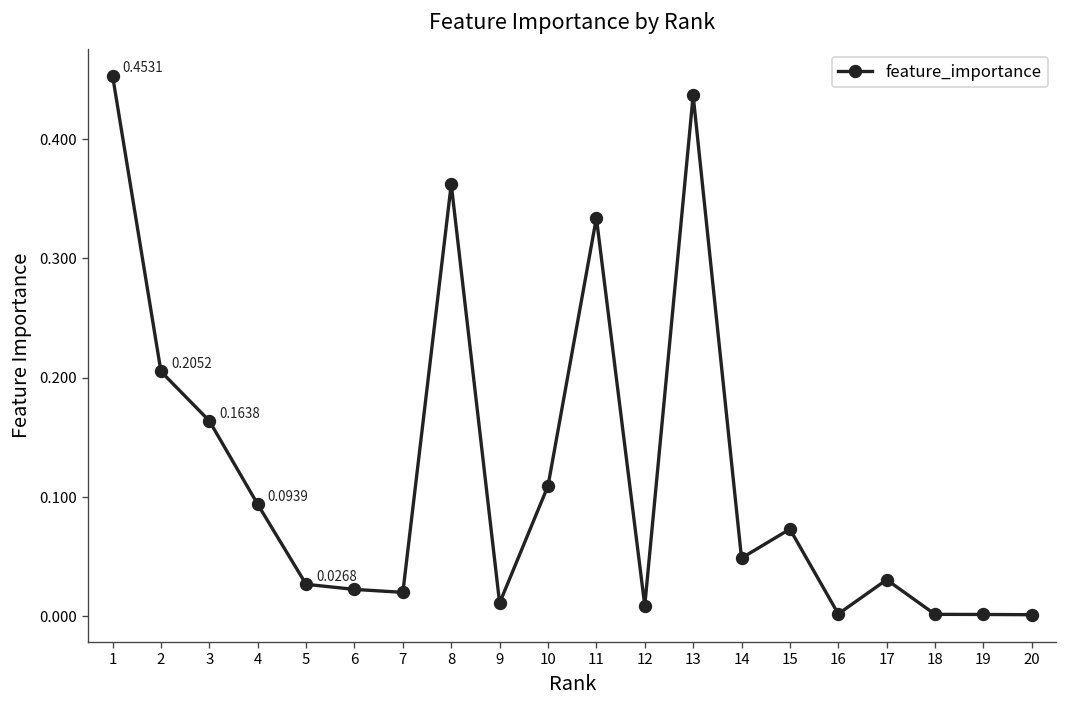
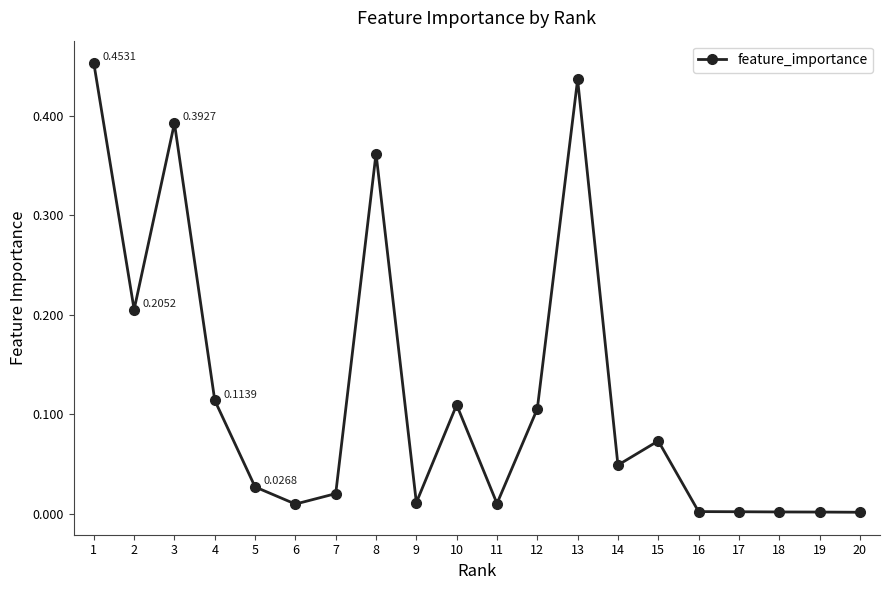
3: 0.1638 -> 0.3927
4: 0.0939 -> 0.1139
6: 0.02 -> 0.01
11: 0.33 -> 0.01
12: 0.01 -> 0.11
17: 0.03 -> 0.00
